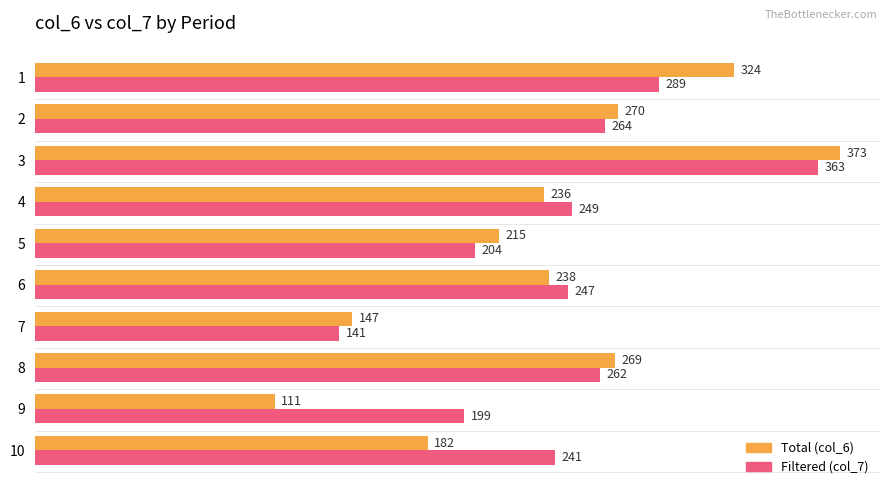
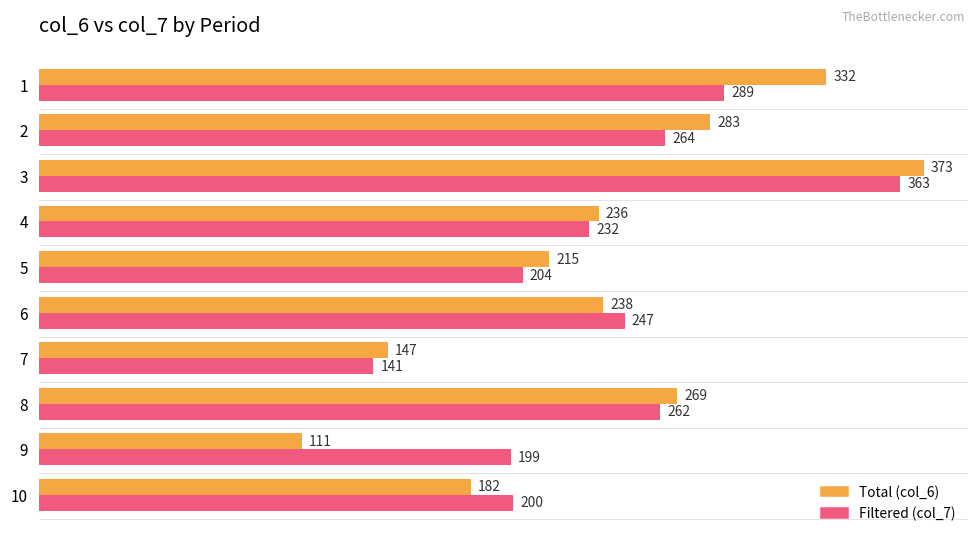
Total (col_6), 1: 324 -> 332
Total (col_6), 2: 270 -> 283
Filtered (col_7), 4: 249 -> 232
Filtered (col_7), 10: 241 -> 200
